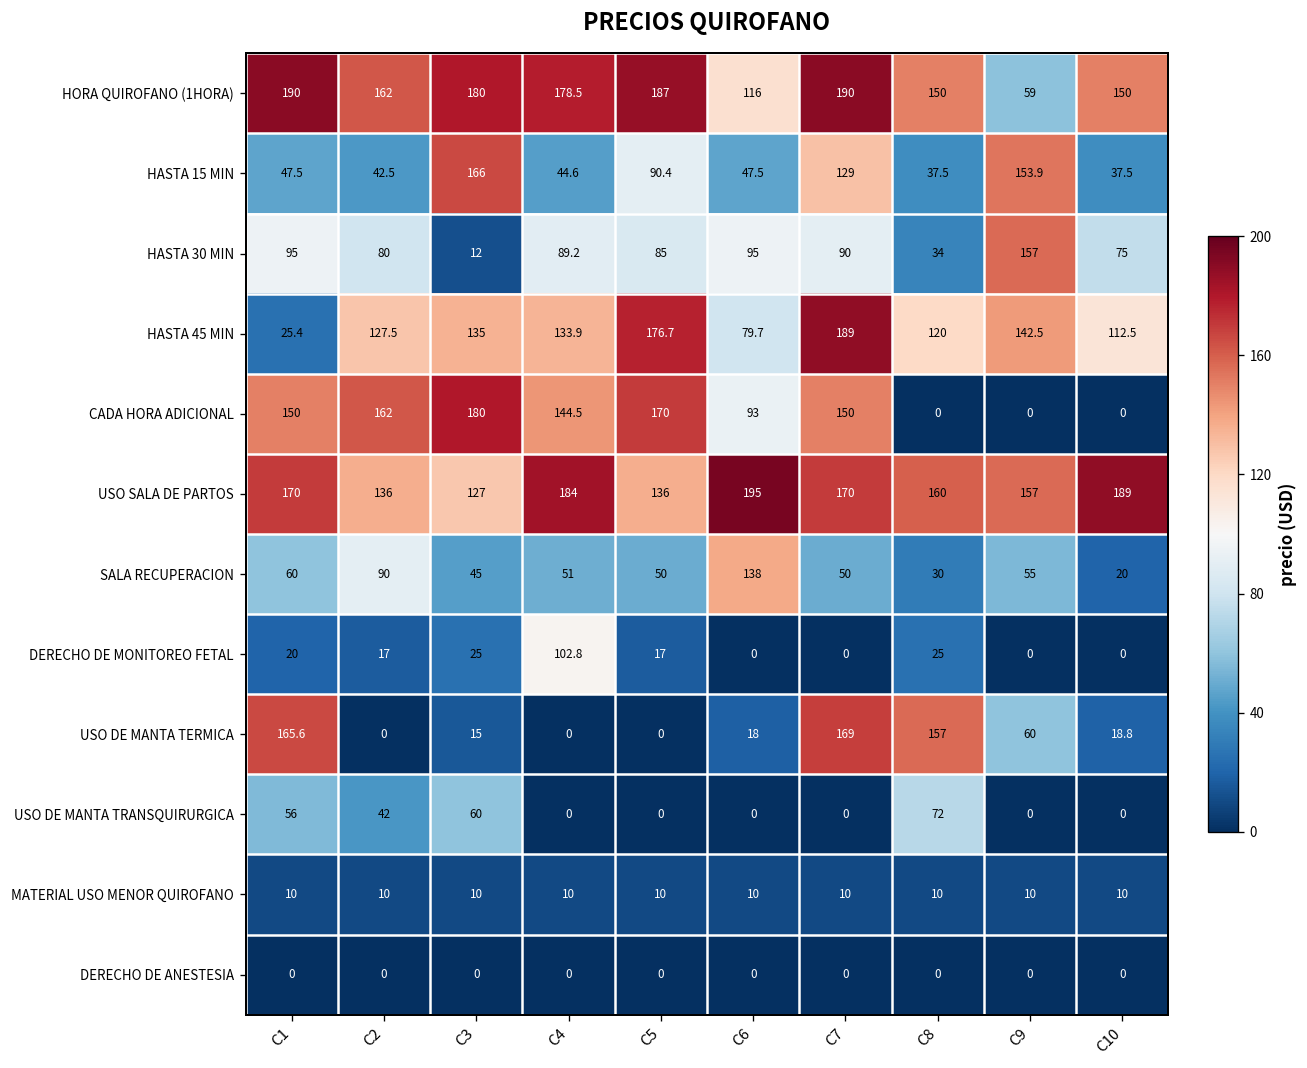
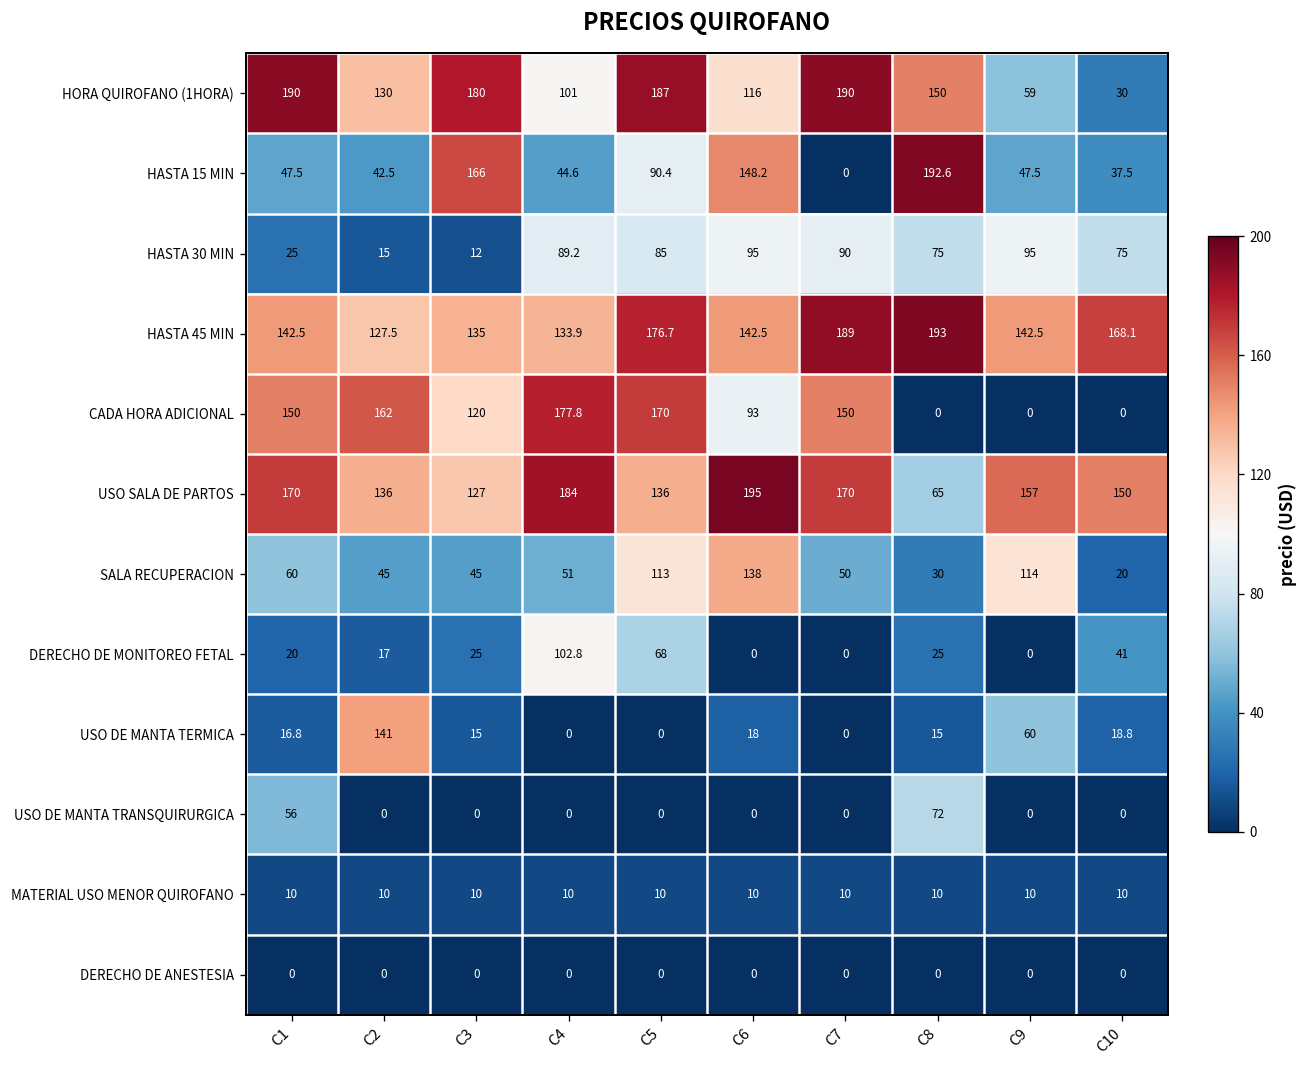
HORA QUIROFANO (1HORA), C2: 162 -> 130
HORA QUIROFANO (1HORA), C4: 178.5 -> 101
HORA QUIROFANO (1HORA), C10: 150 -> 30
HASTA 15 MIN, C6: 47.5 -> 148.2
HASTA 15 MIN, C7: 129 -> 0
HASTA 15 MIN, C8: 37.5 -> 192.6
HASTA 15 MIN, C9: 153.9 -> 47.5
HASTA 30 MIN, C1: 95 -> 25
HASTA 30 MIN, C2: 80 -> 15
HASTA 30 MIN, C8: 34 -> 75
HASTA 30 MIN, C9: 157 -> 95
HASTA 45 MIN, C1: 25.4 -> 142.5
HASTA 45 MIN, C6: 79.7 -> 142.5
HASTA 45 MIN, C8: 120 -> 193
HASTA 45 MIN, C10: 112.5 -> 168.1
CADA HORA ADICIONAL, C3: 180 -> 120
CADA HORA ADICIONAL, C4: 144.5 -> 177.8
USO SALA DE PARTOS, C8: 160 -> 65
USO SALA DE PARTOS, C10: 189 -> 150
SALA RECUPERACION, C2: 90 -> 45
SALA RECUPERACION, C5: 50 -> 113
SALA RECUPERACION, C9: 55 -> 114
DERECHO DE MONITOREO FETAL, C5: 17 -> 68
DERECHO DE MONITOREO FETAL, C10: 0 -> 41
USO DE MANTA TERMICA, C1: 165.6 -> 16.8
USO DE MANTA TERMICA, C2: 0 -> 141
USO DE MANTA TERMICA, C7: 169 -> 0
USO DE MANTA TERMICA, C8: 157 -> 15
USO DE MANTA TRANSQUIRURGICA, C2: 42 -> 0
USO DE MANTA TRANSQUIRURGICA, C3: 60 -> 0
